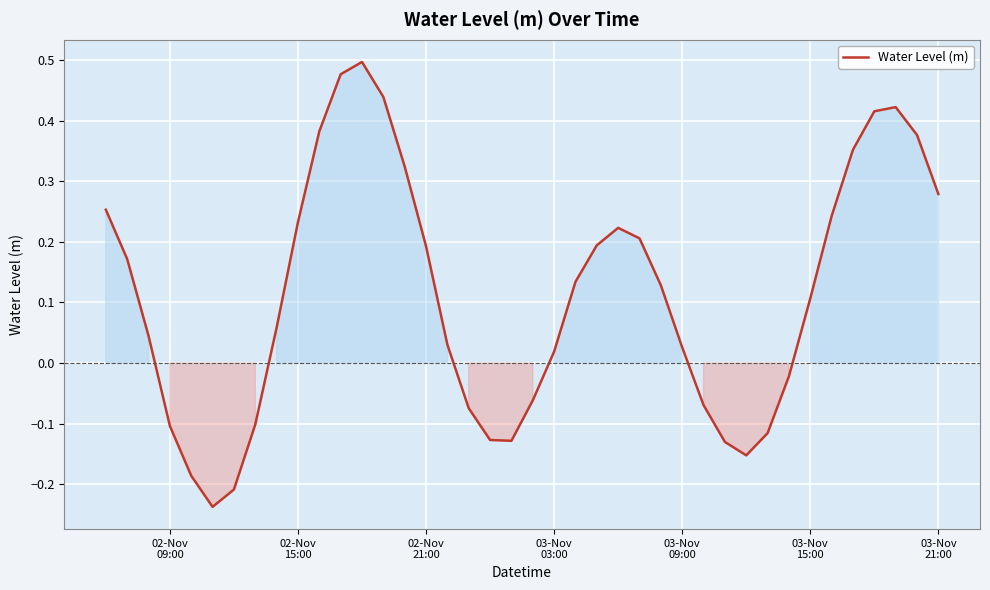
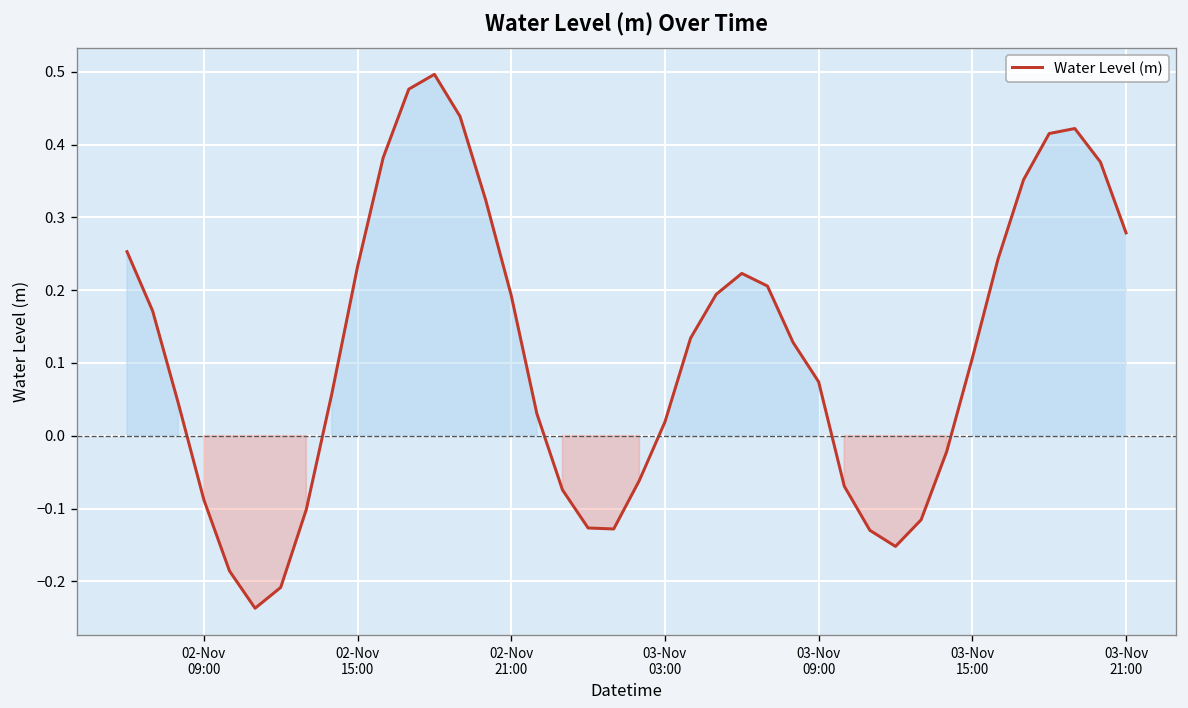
02-Nov 09:00: -0.10 -> -0.09
03-Nov 09:00: 0.03 -> 0.07
